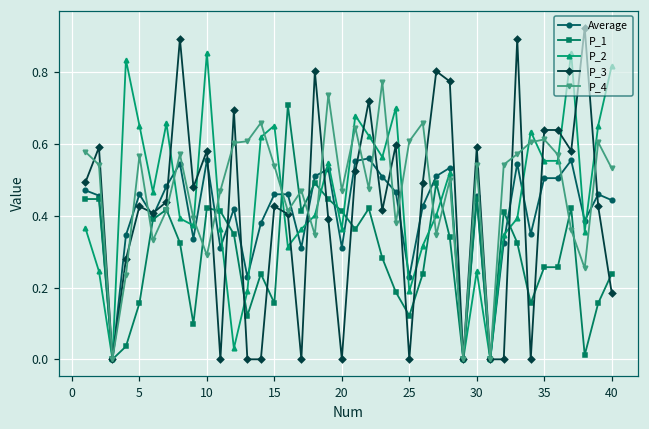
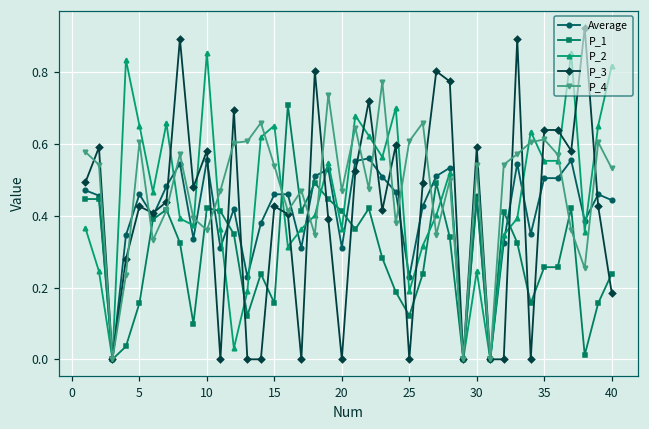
P_4, 5: 0.57 -> 0.60
P_4, 10: 0.29 -> 0.36
